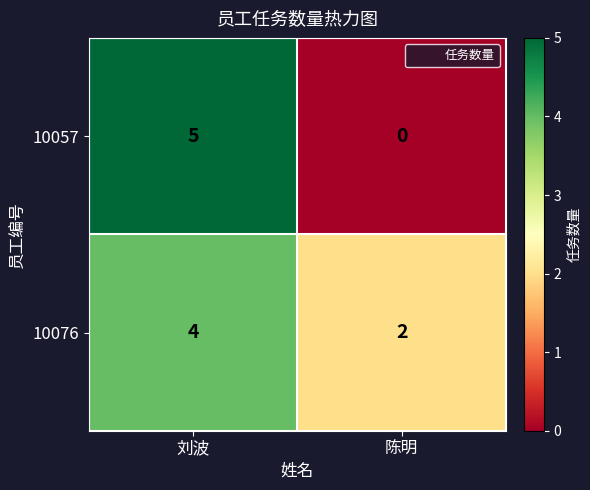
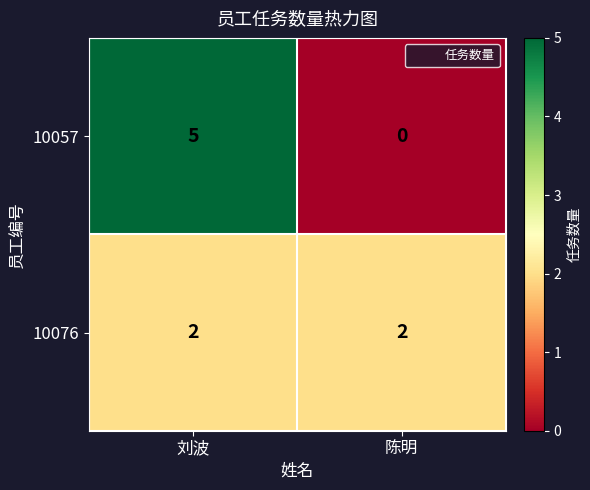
10076, 刘波: 4 -> 2
